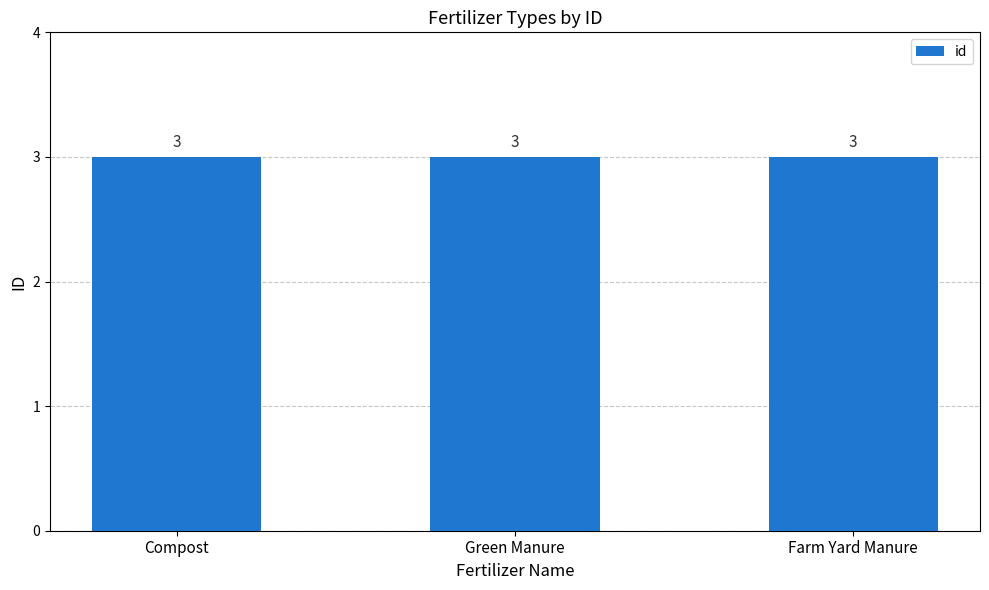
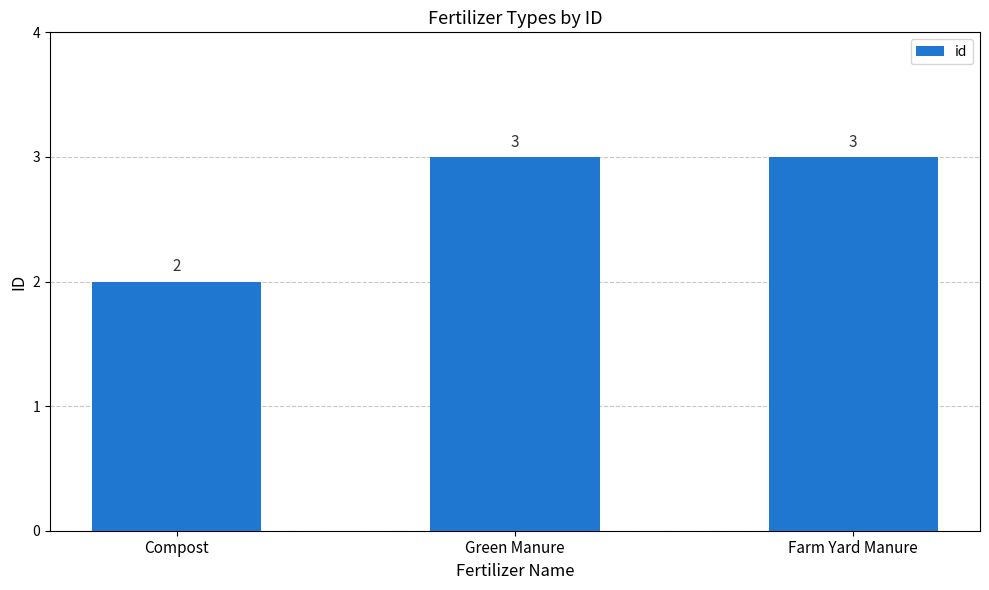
Compost: 3 -> 2
